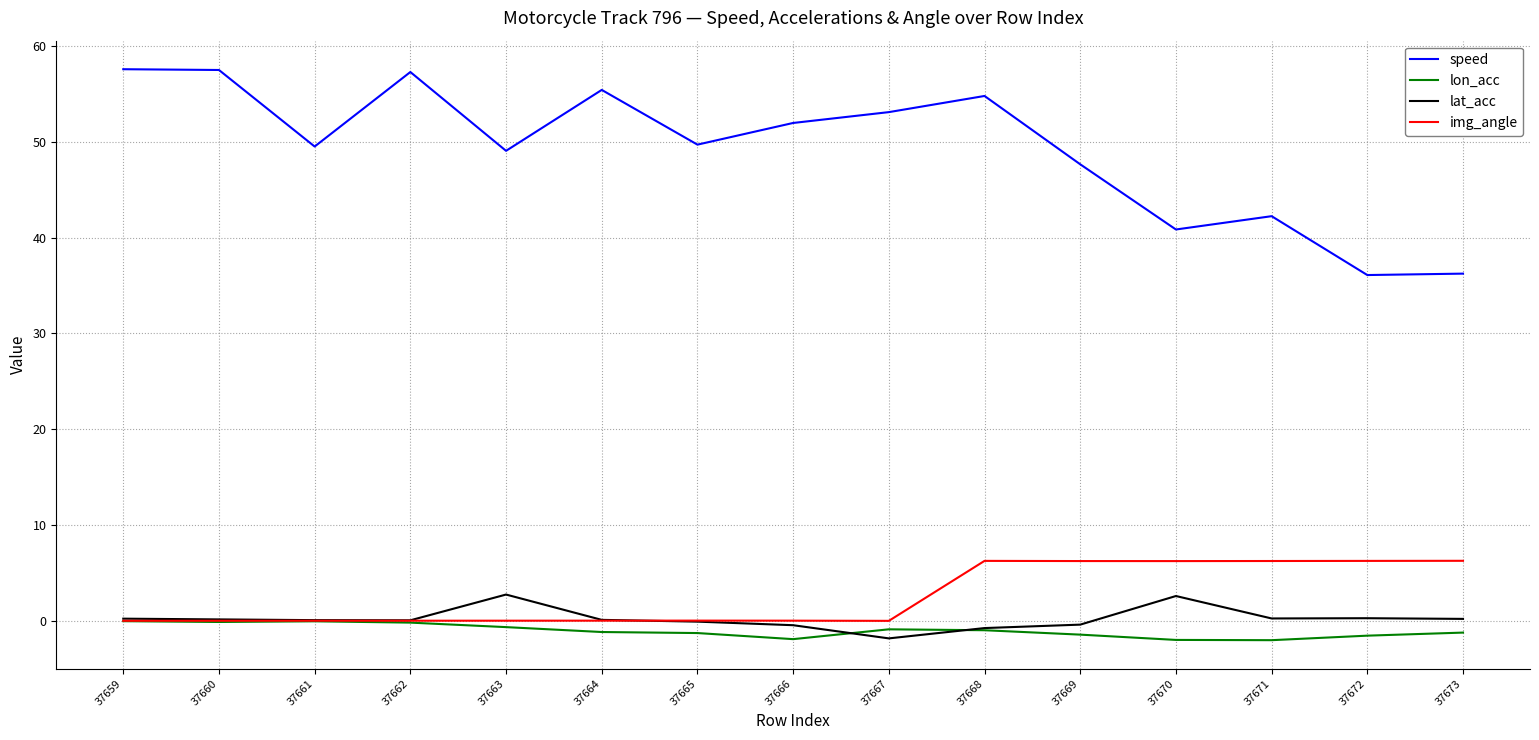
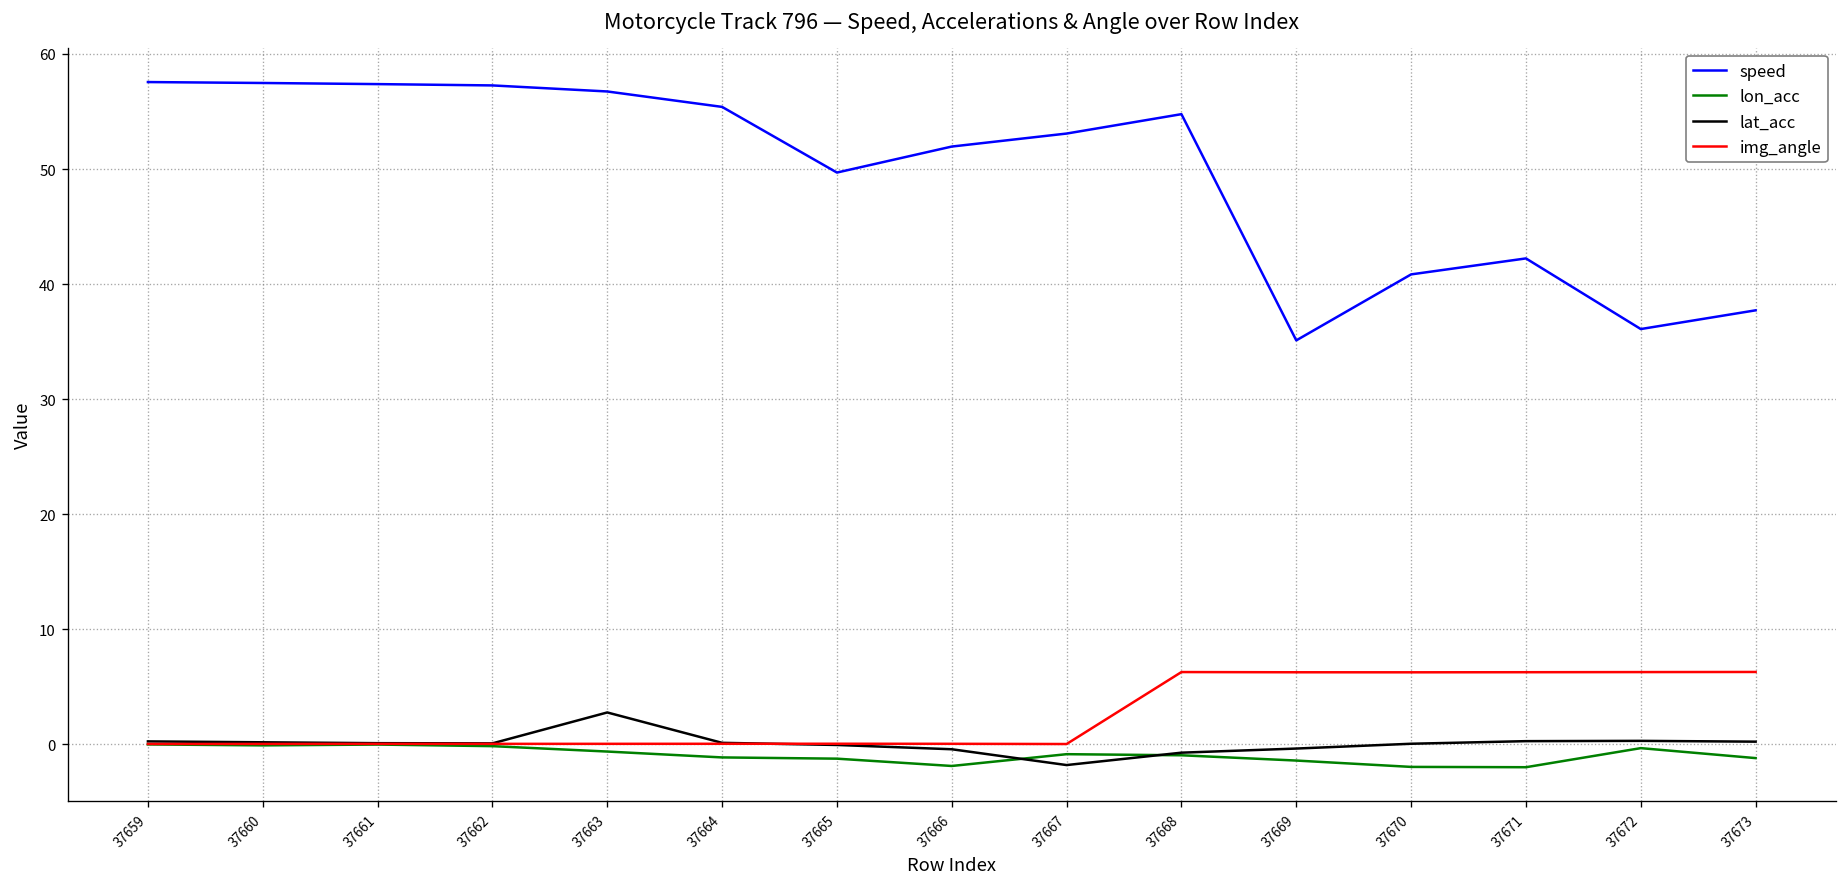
speed, 37661: 49 -> 57
speed, 37663: 49 -> 57
speed, 37669: 48 -> 35
lat_acc, 37670: 3 -> 0
lon_acc, 37672: -2 -> 0
speed, 37673: 36 -> 38
